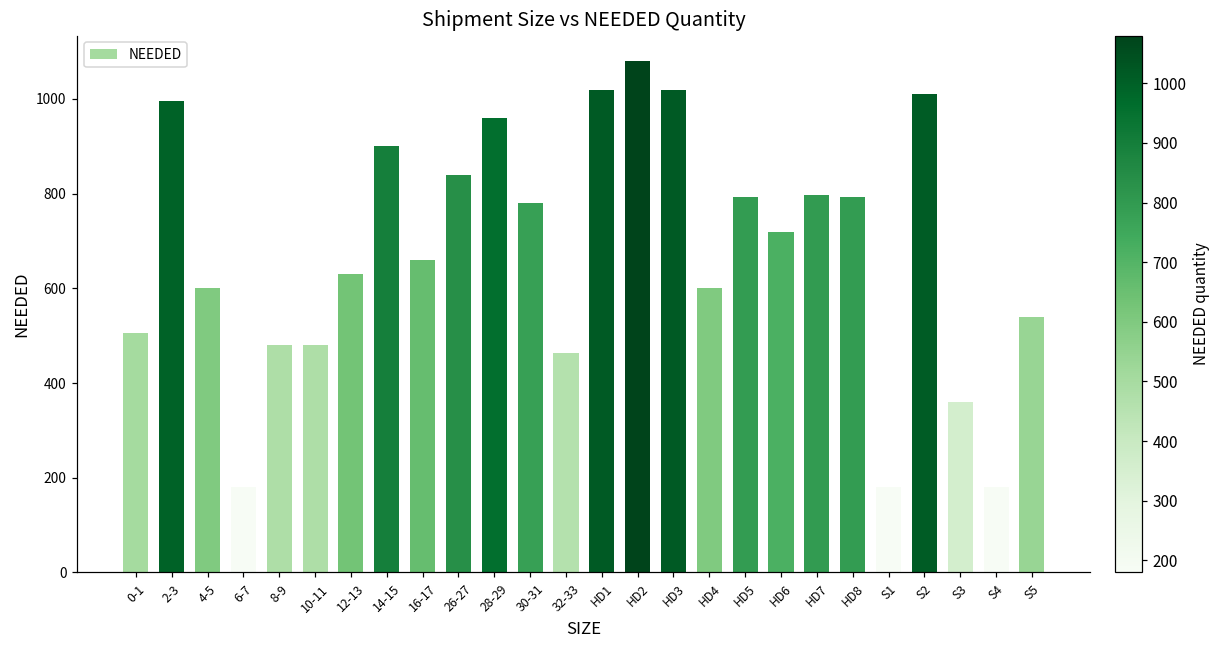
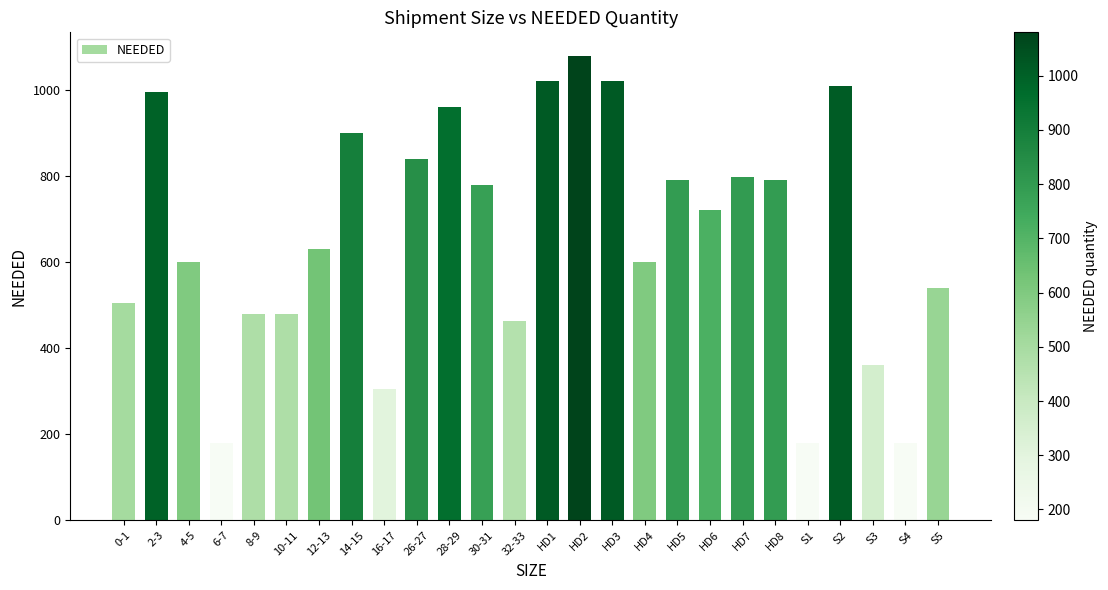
16-17: 660 -> 310
